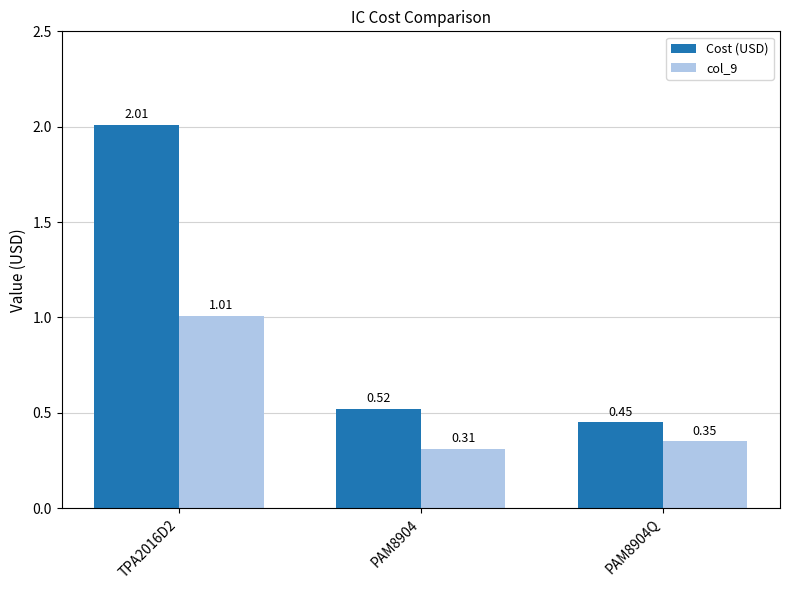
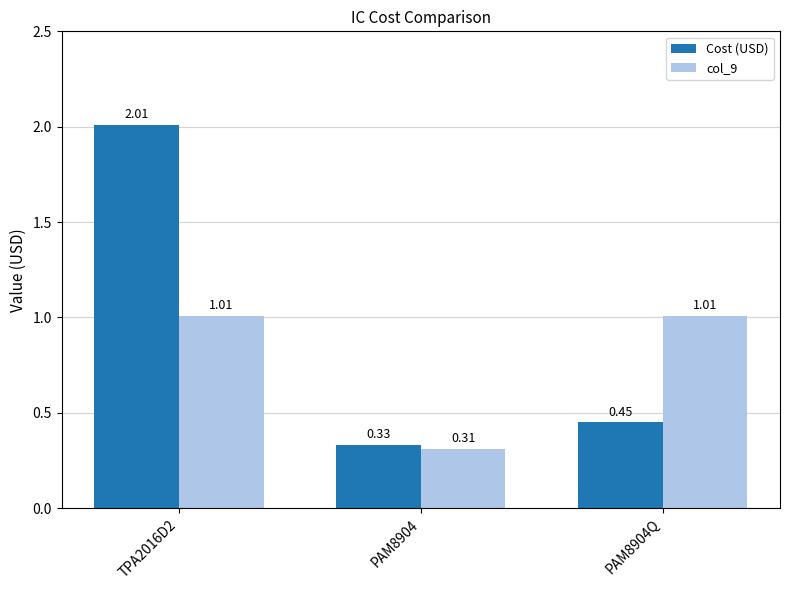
Cost (USD), PAM8904: 0.52 -> 0.33
col_9, PAM8904Q: 0.35 -> 1.01
